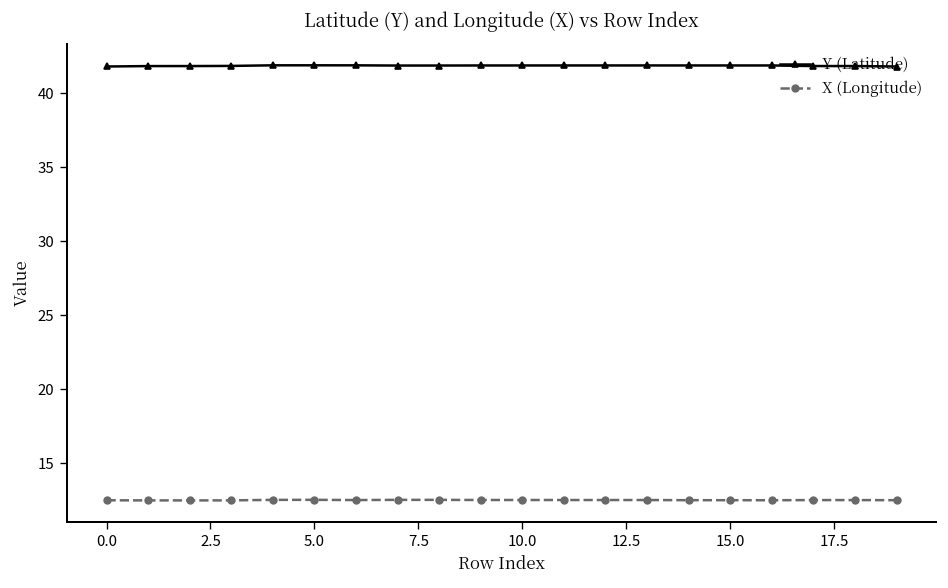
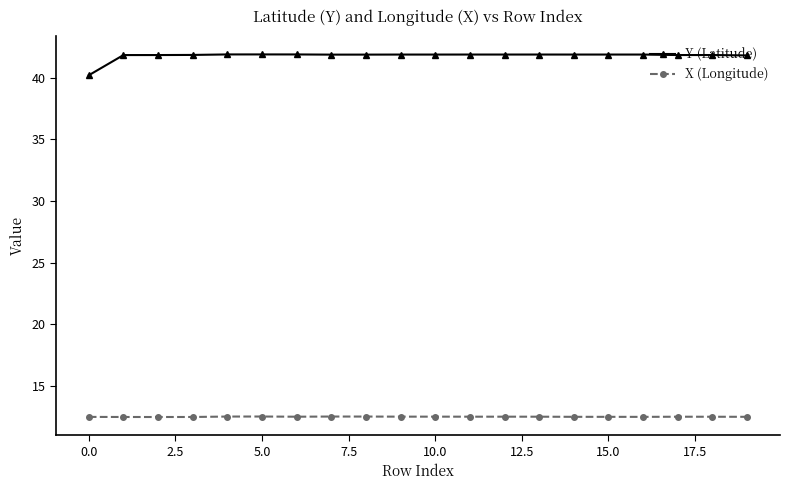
Y (Latitude), 0.0: 41.8 -> 40.2
